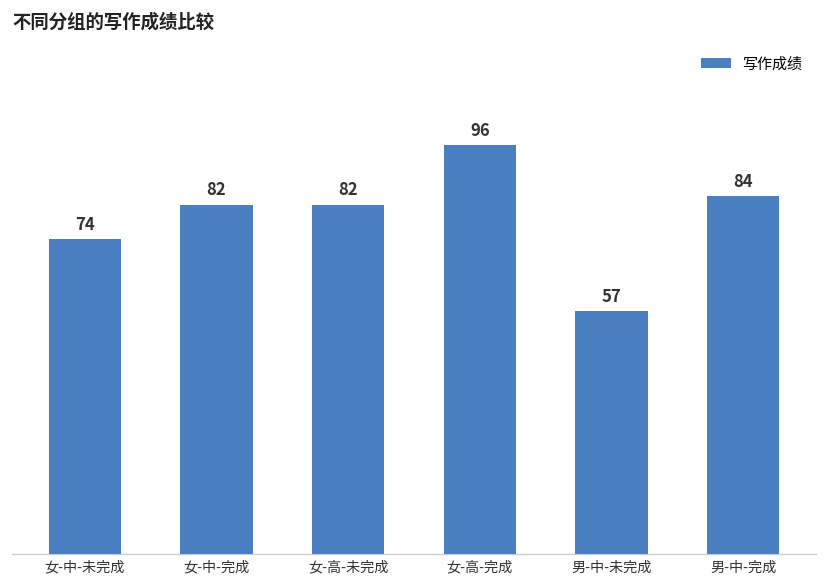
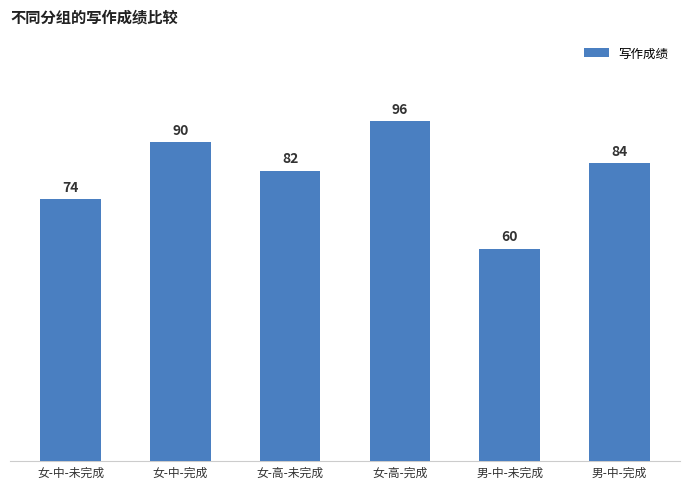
女-中-完成: 82 -> 90
男-中-未完成: 57 -> 60
